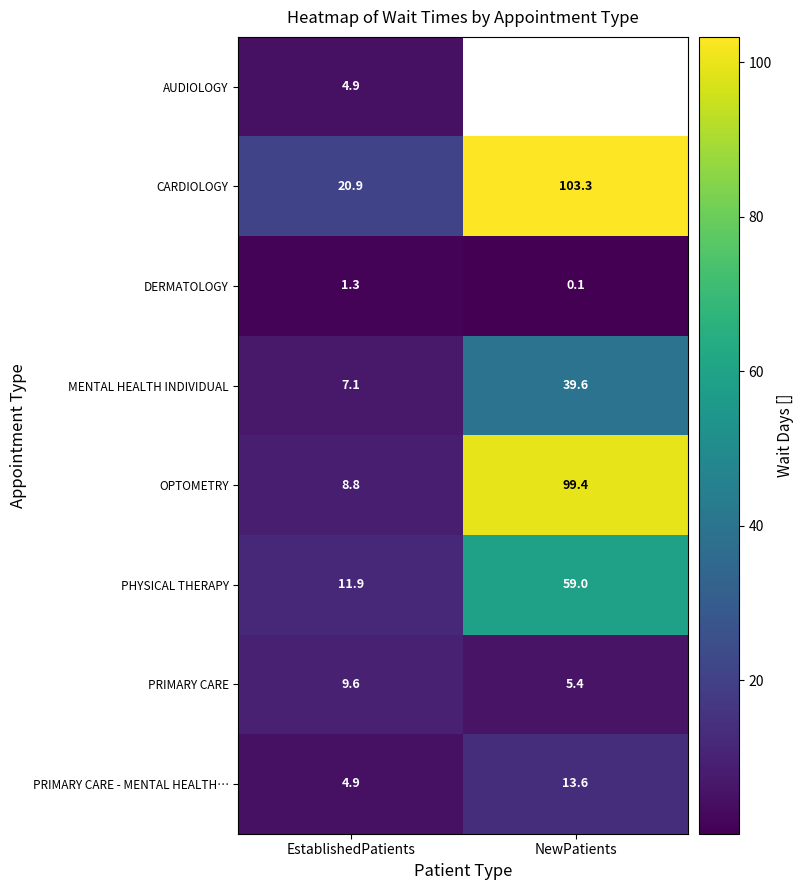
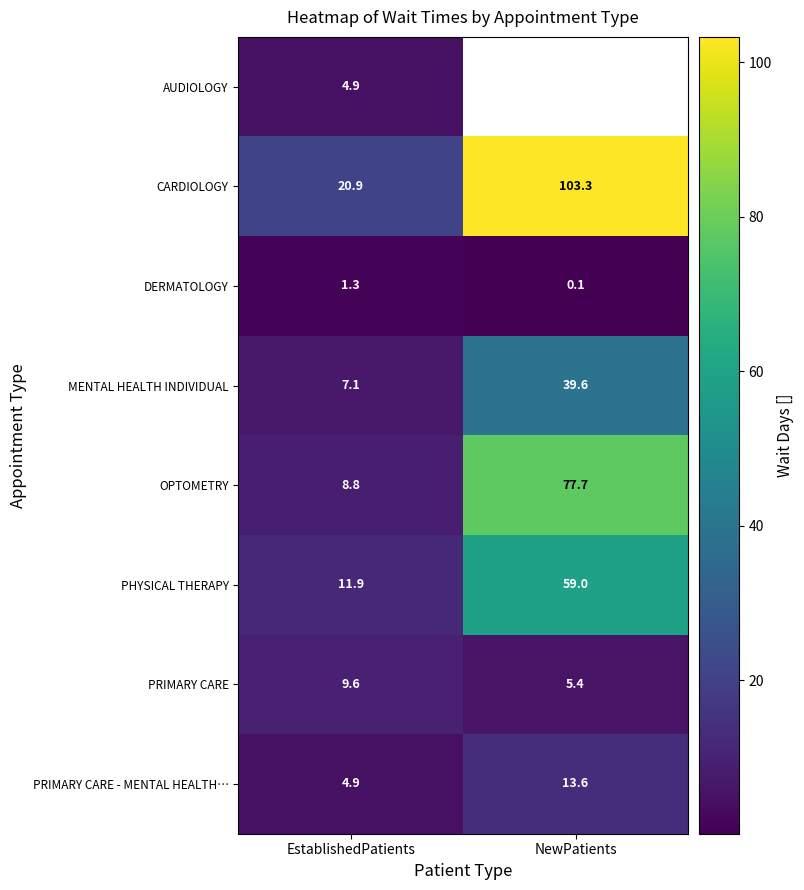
OPTOMETRY, NewPatients: 99.4 -> 77.7
